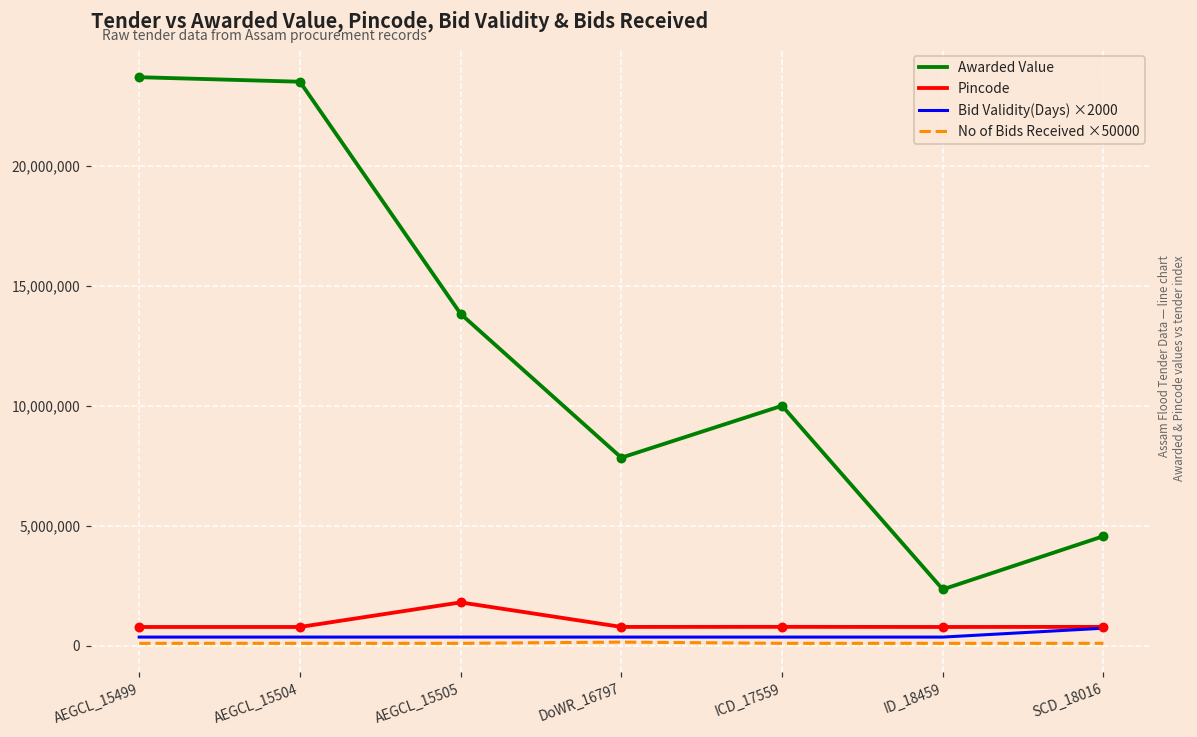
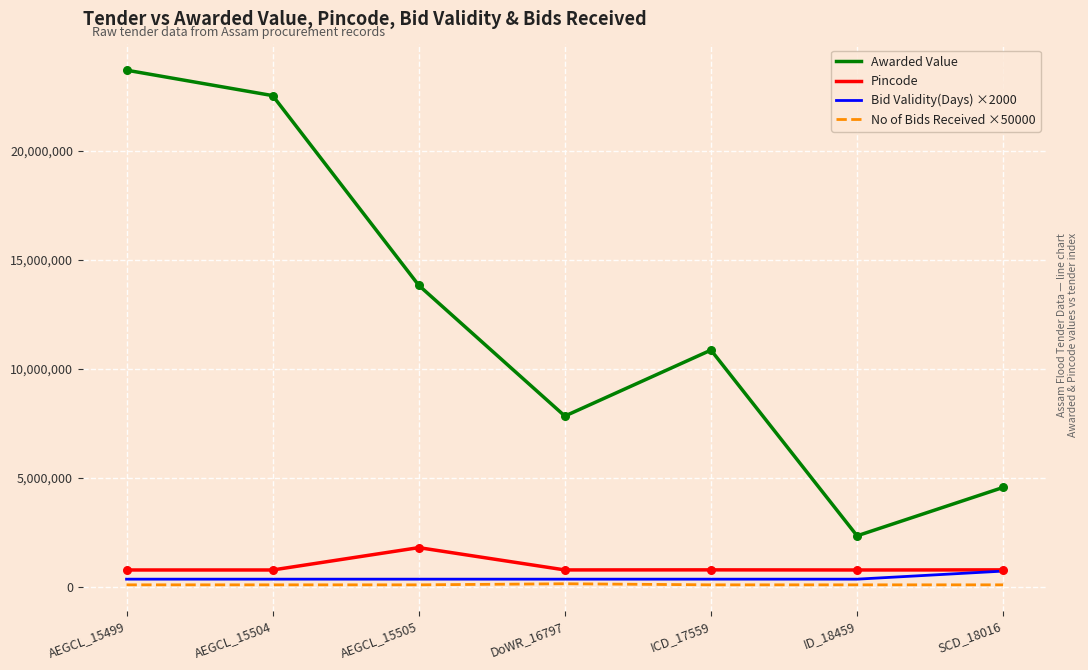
Awarded Value, AEGCL_15504: 23,500,000 -> 22,500,000
Awarded Value, ICD_17559: 10,000,000 -> 10,900,000
